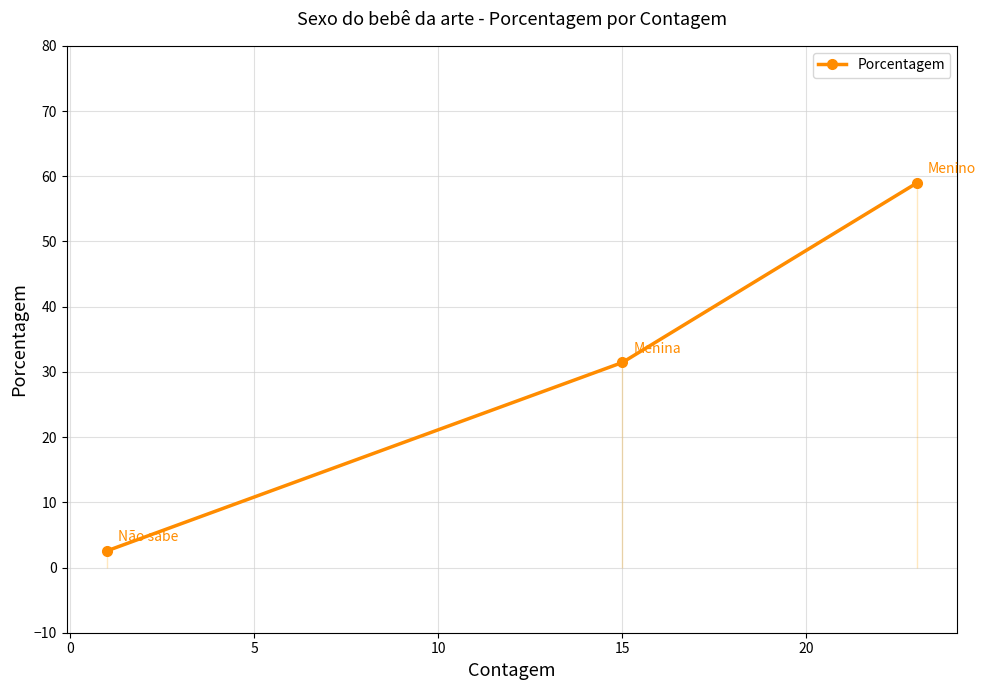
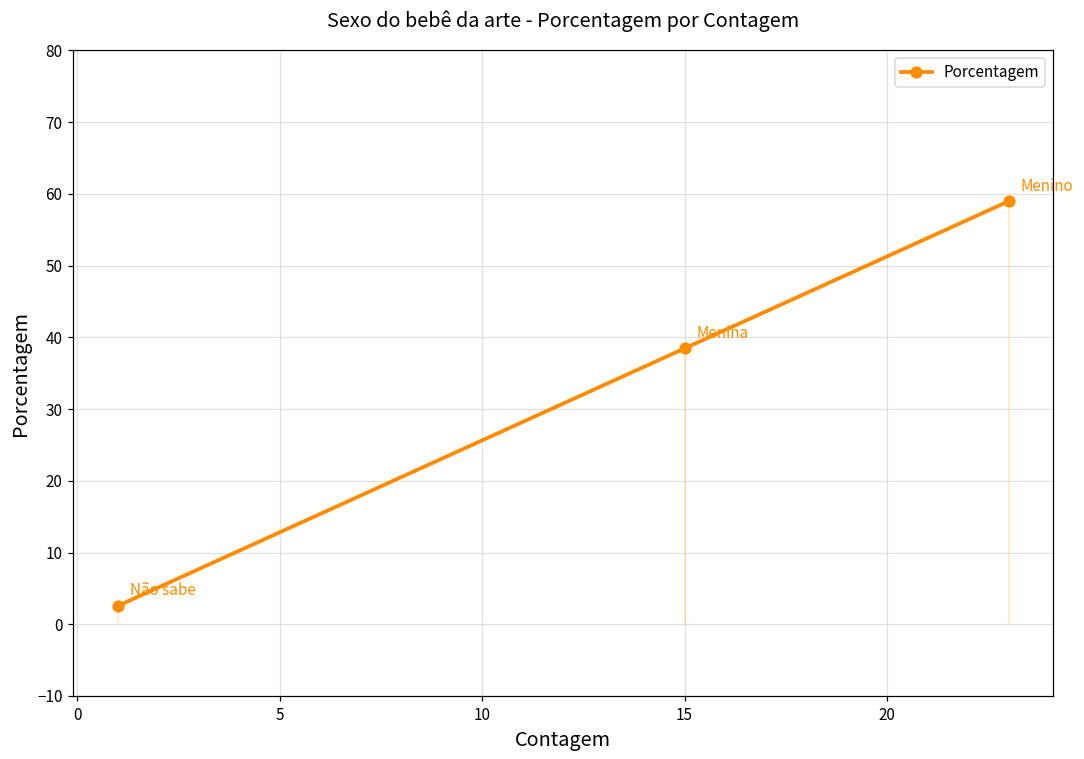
15: 31 -> 38
